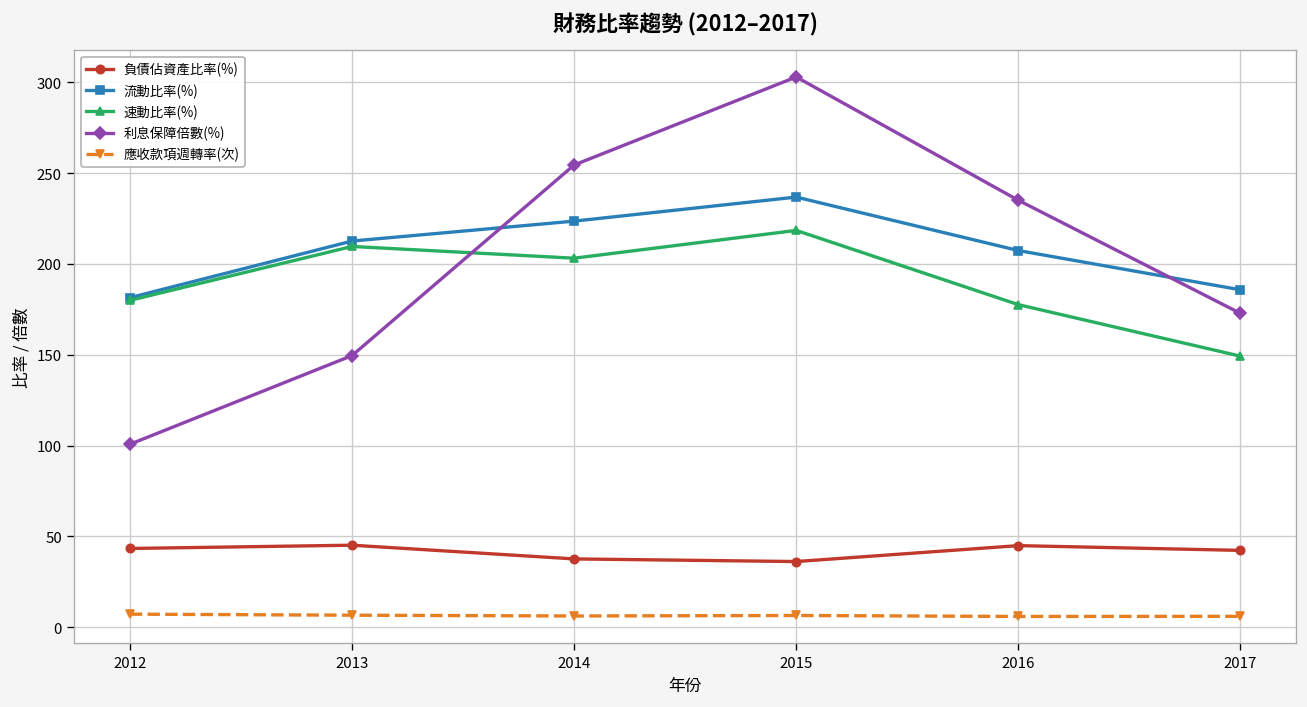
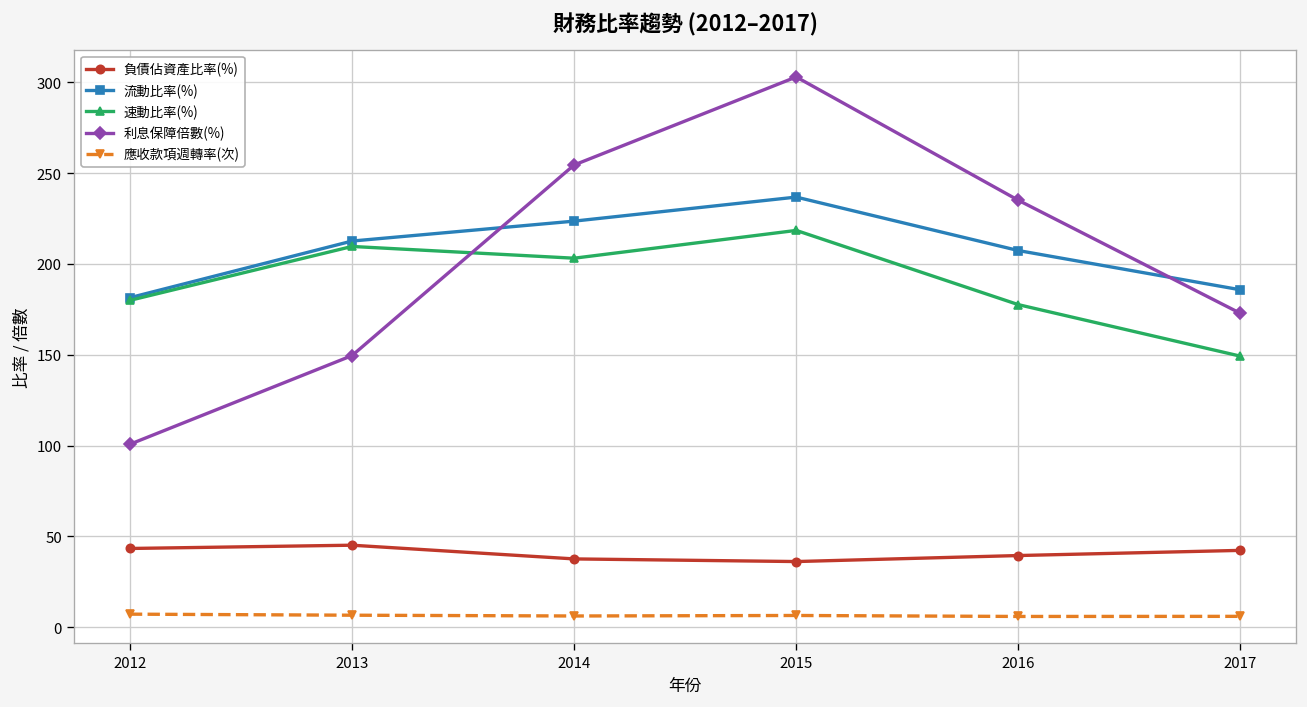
負債佔資產比率(%), 2016: 45 -> 39
